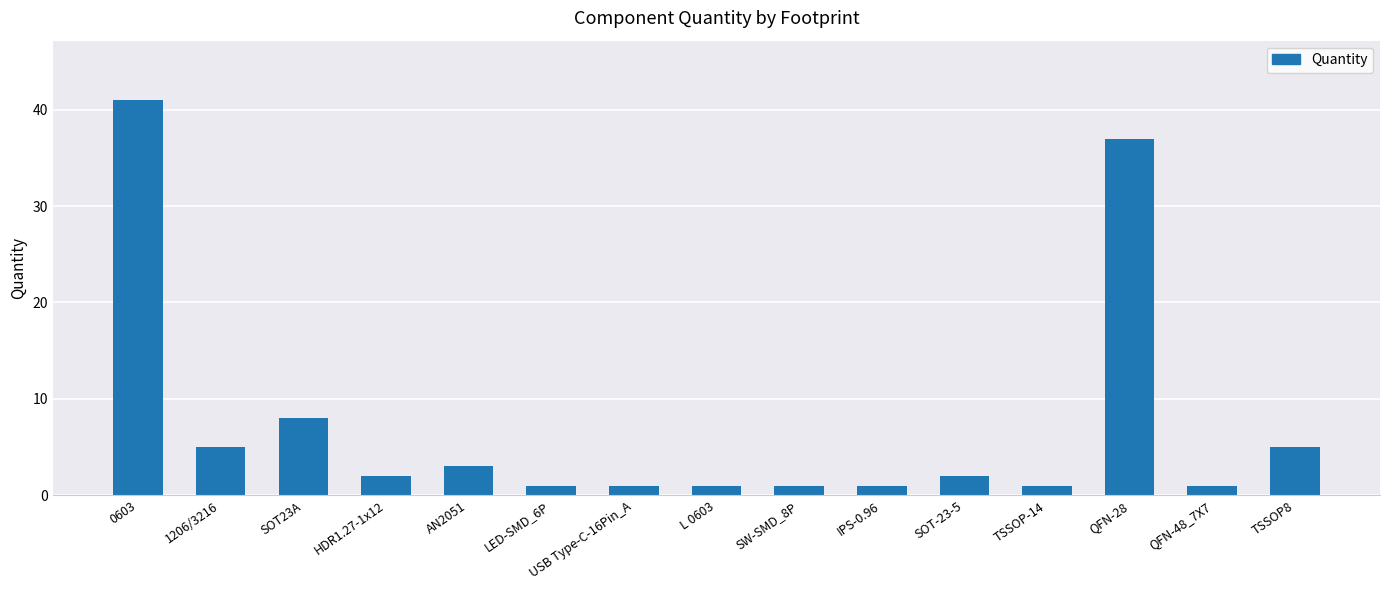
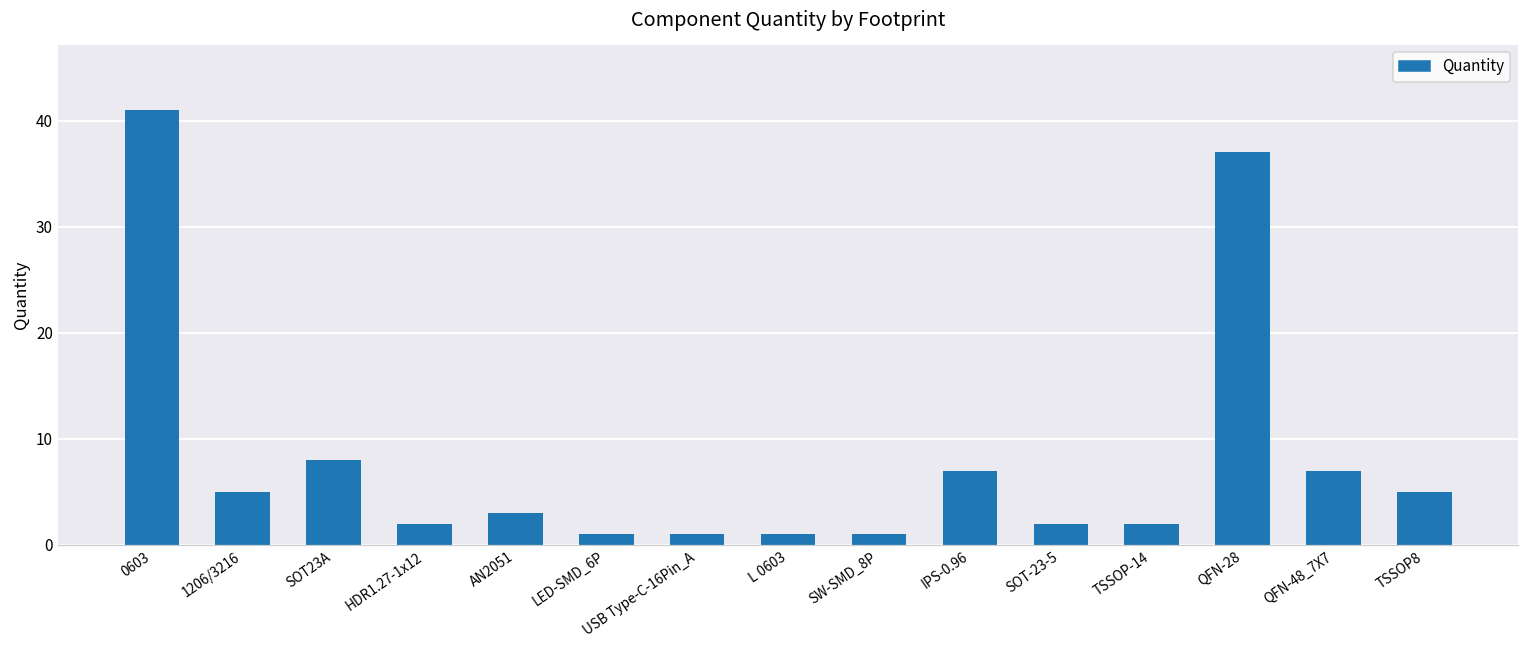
IPS-0.96: 1 -> 7
TSSOP-14: 1 -> 2
QFN-48_7X7: 1 -> 7
